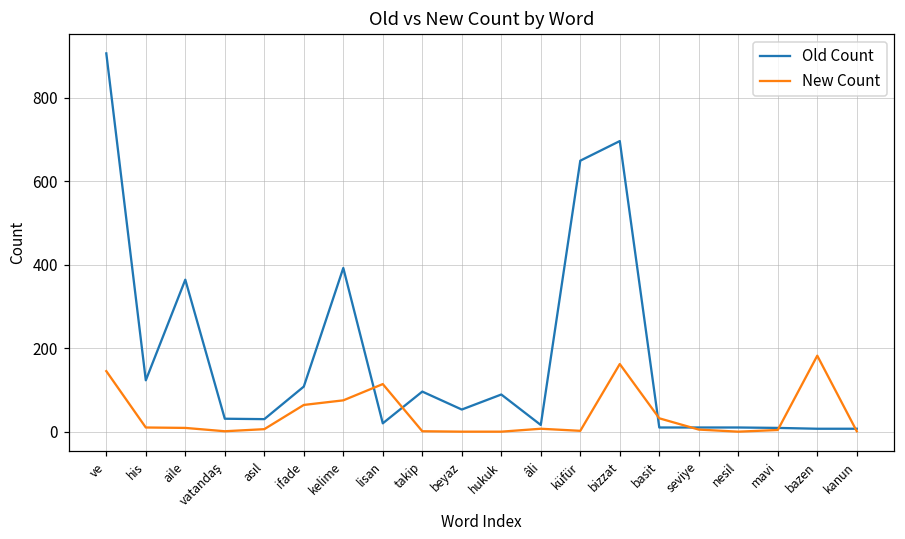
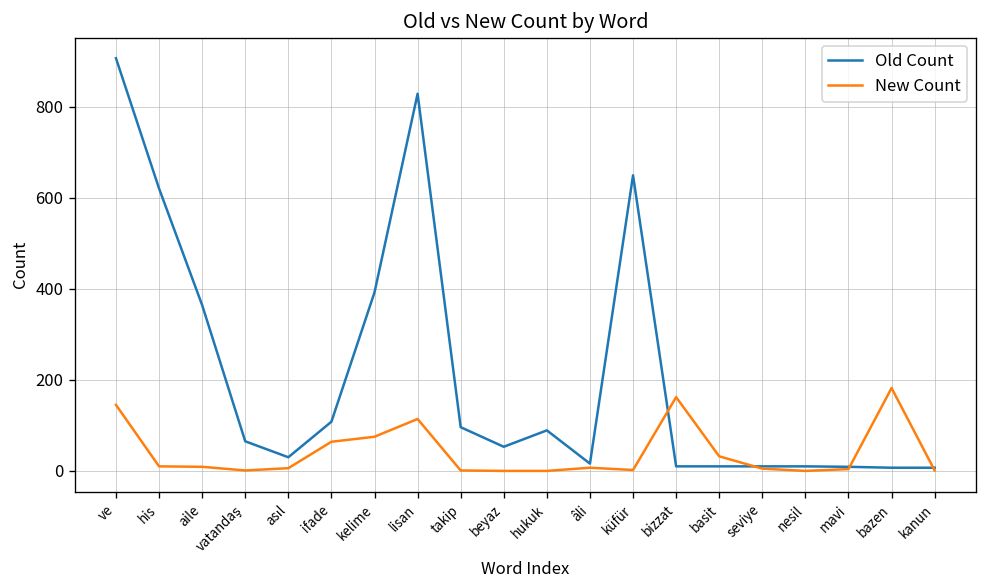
Old Count, his: 120 -> 620
Old Count, vatandaş: 30 -> 70
Old Count, lisan: 20 -> 830
Old Count, bizzat: 700 -> 10
